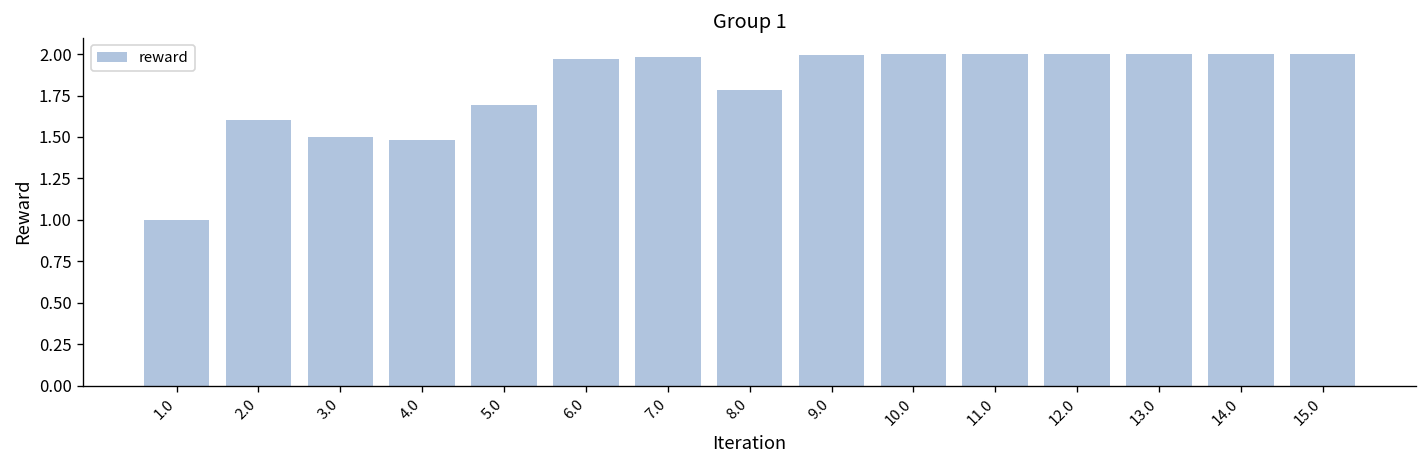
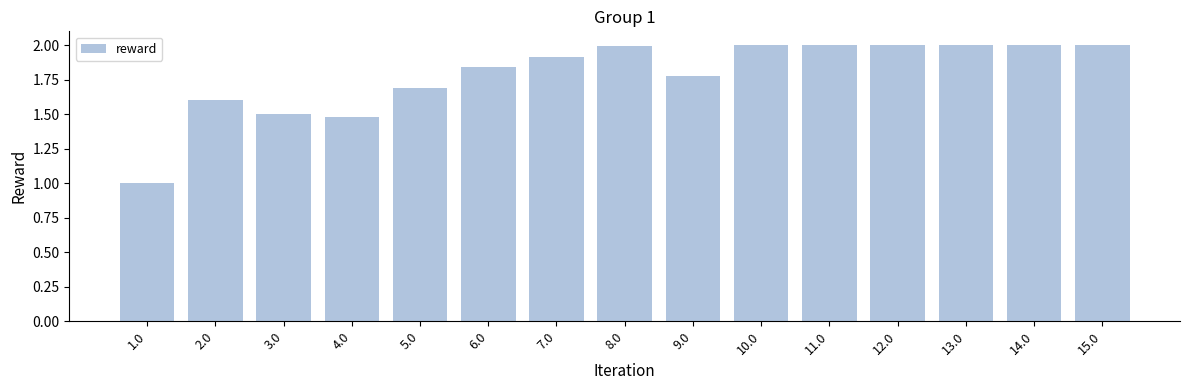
6.0: 1.97 -> 1.84
7.0: 1.98 -> 1.91
8.0: 1.78 -> 1.99
9.0: 2.00 -> 1.77
